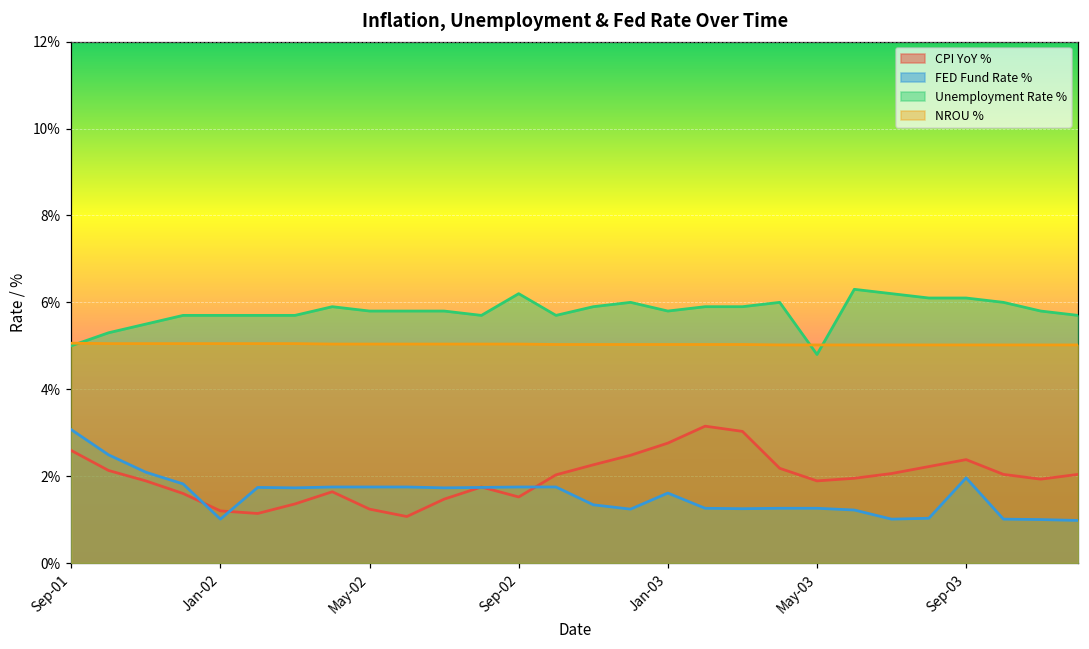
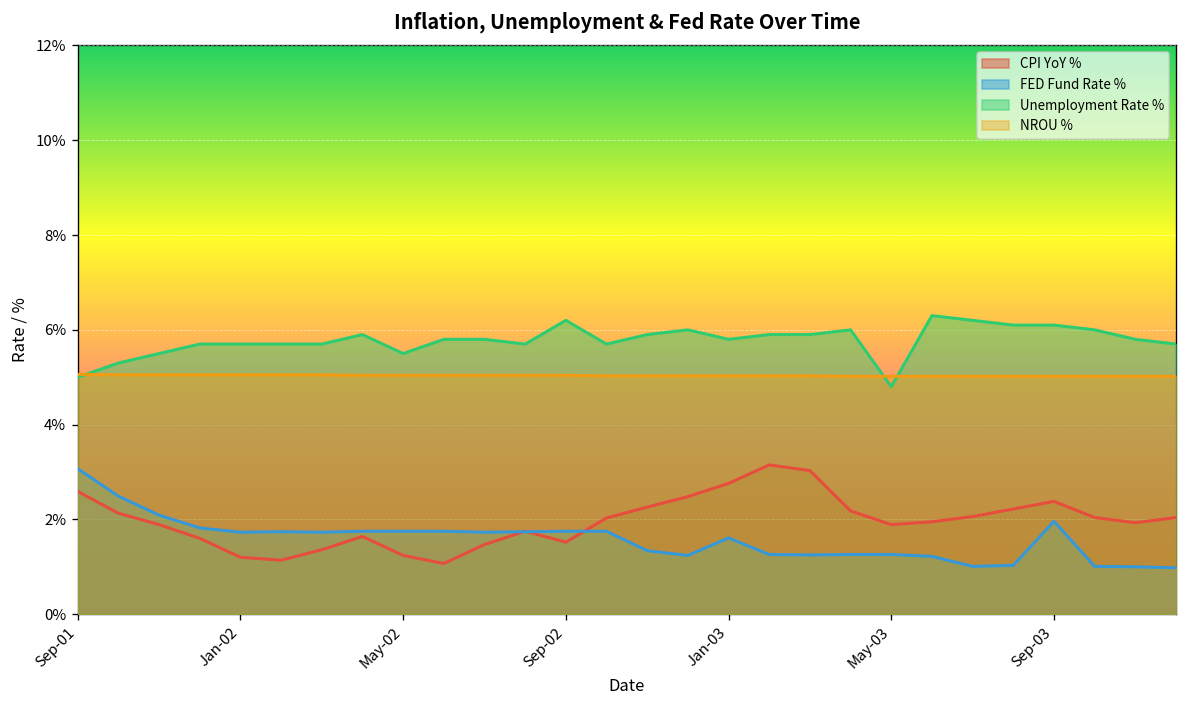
FED Fund Rate %, Jan-02: 1.0% -> 1.7%
Unemployment Rate %, May-02: 5.8% -> 5.5%
